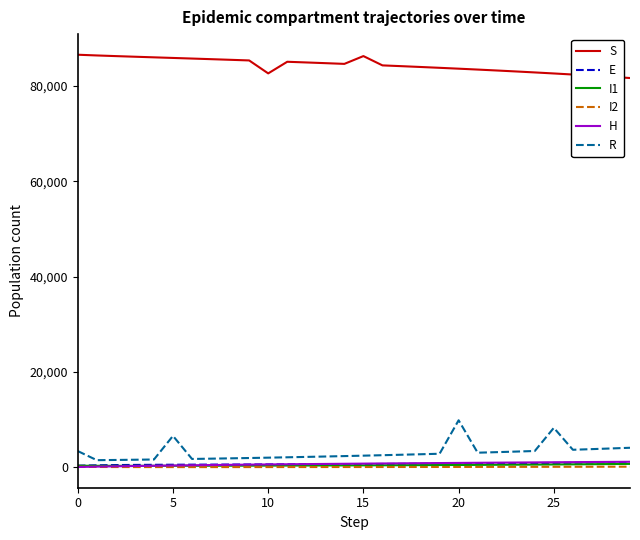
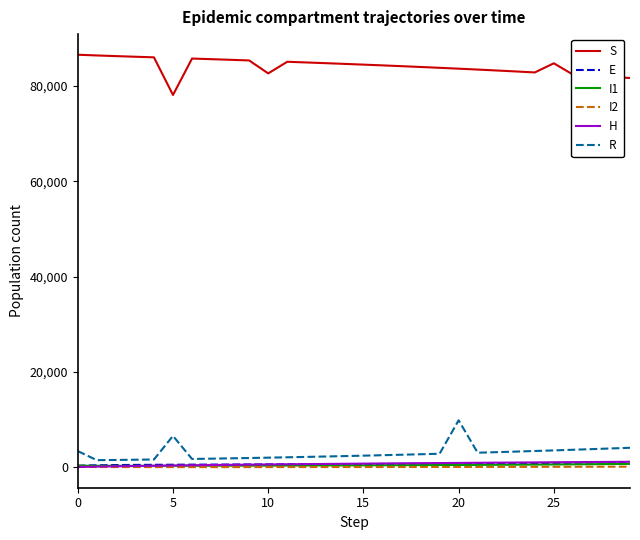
S, 5: 86,000 -> 78,000
S, 15: 86,000 -> 84,000
S, 25: 83,000 -> 85,000
R, 25: 8,000 -> 4,000
